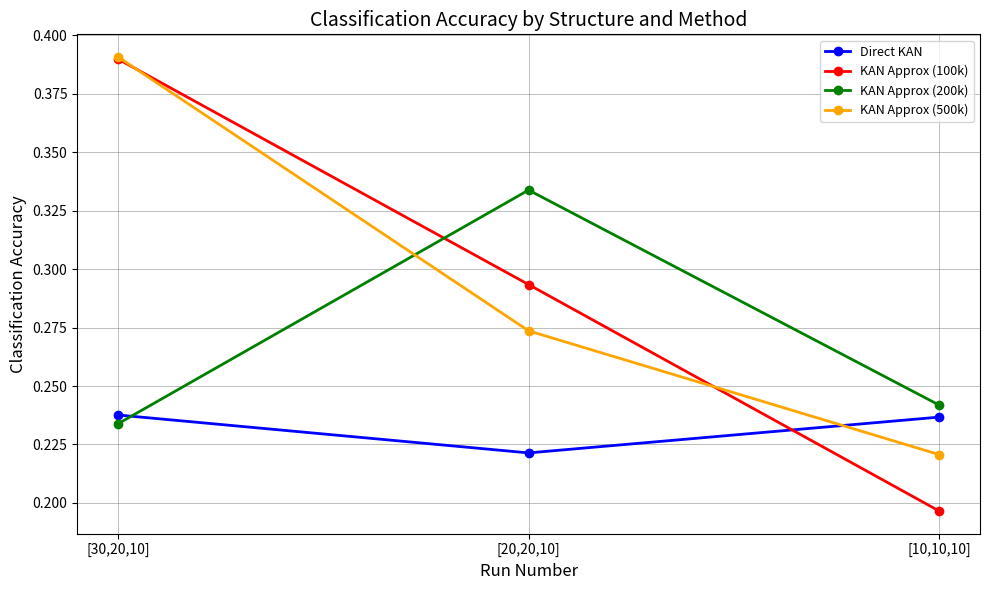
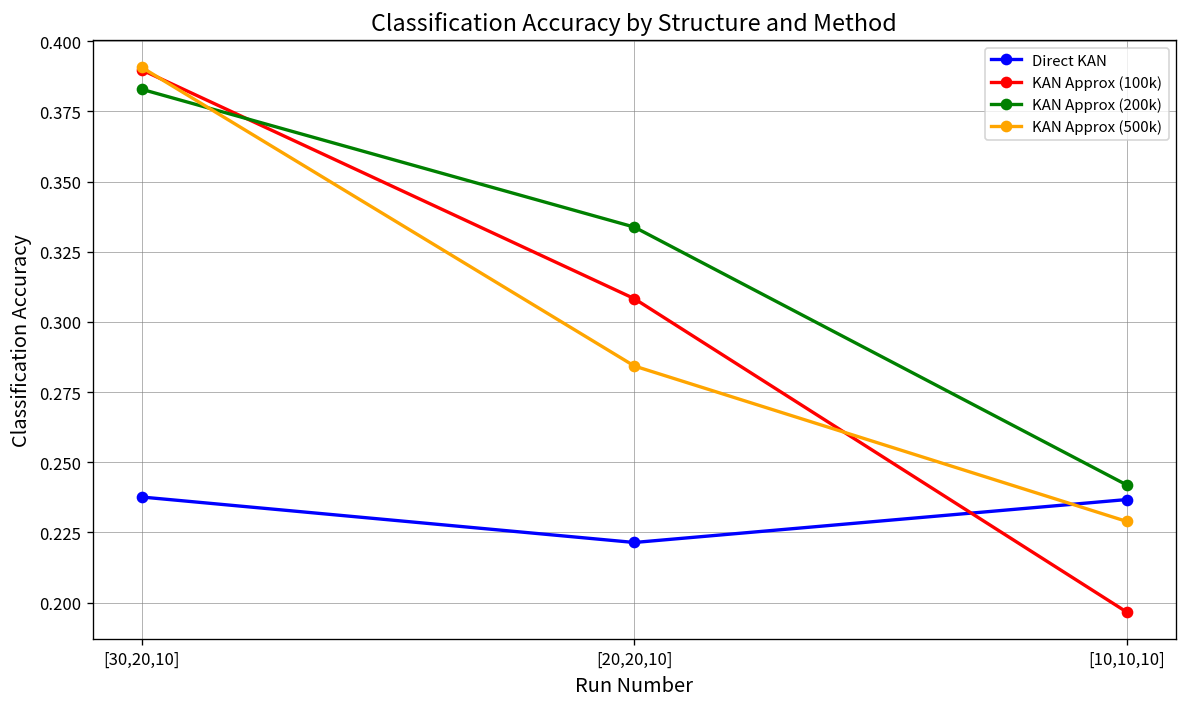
KAN Approx (200k), [30,20,10]: 0.234 -> 0.383
KAN Approx (100k), [20,20,10]: 0.293 -> 0.308
KAN Approx (500k), [20,20,10]: 0.274 -> 0.284
KAN Approx (500k), [10,10,10]: 0.221 -> 0.229
